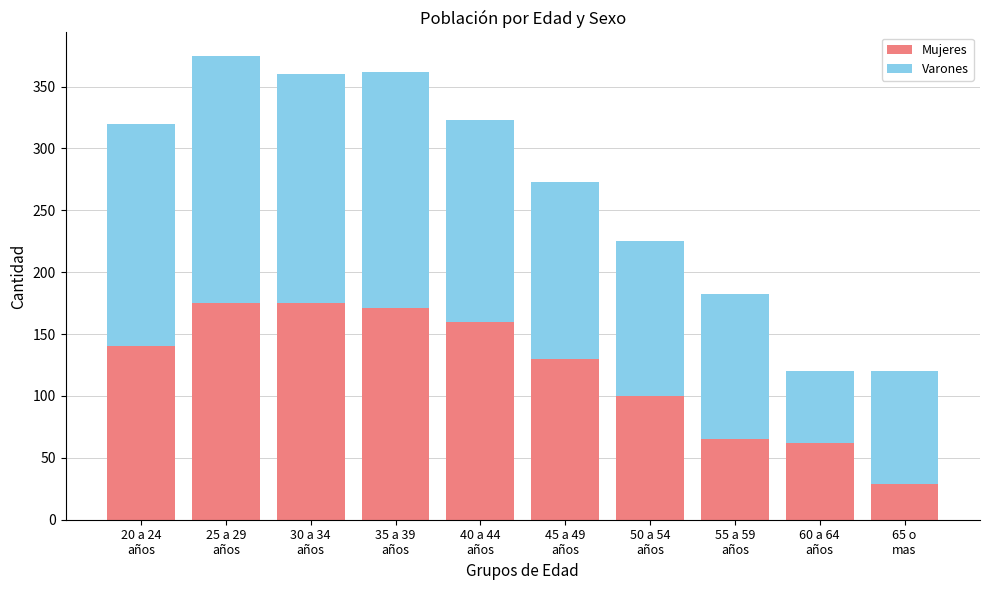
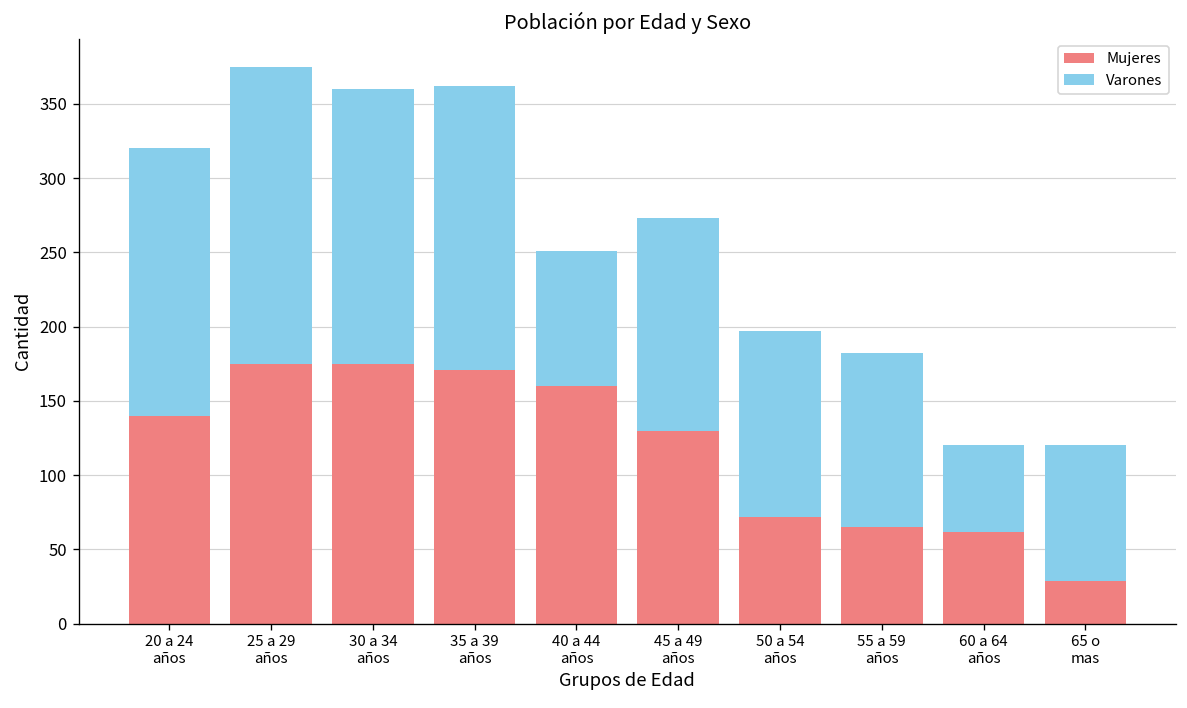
Varones, 40 a 44 años: 163 -> 91
Mujeres, 50 a 54 años: 100 -> 72
